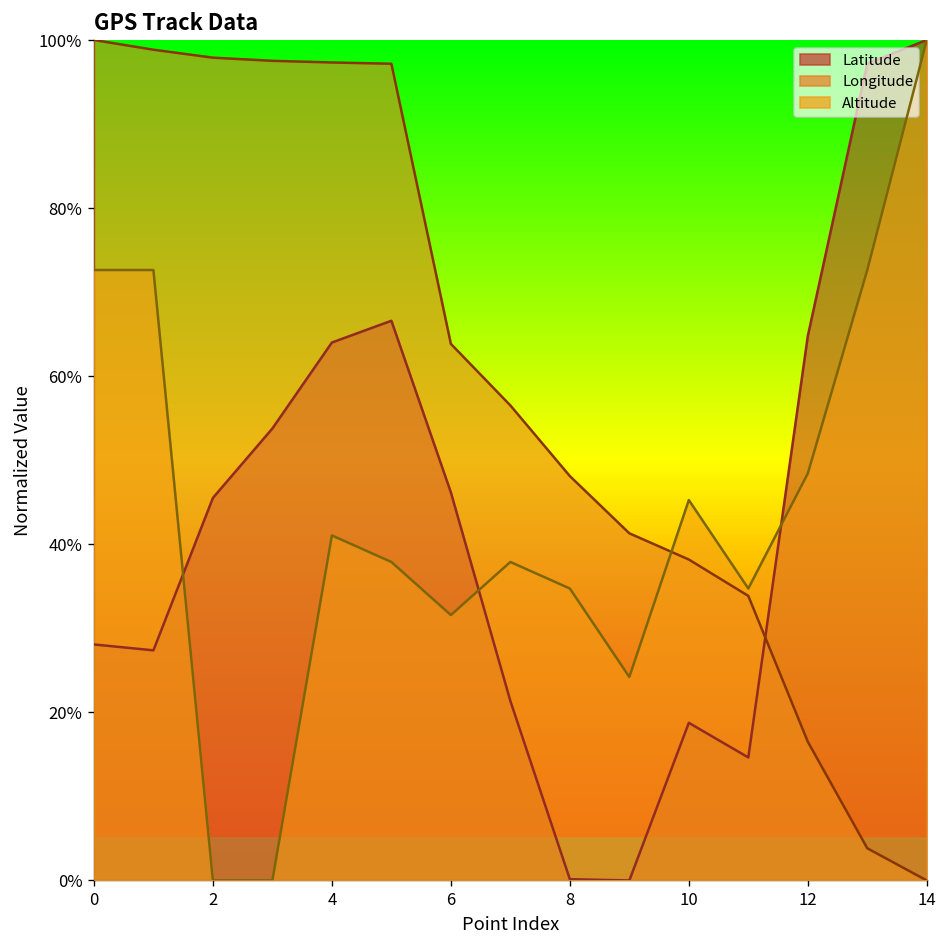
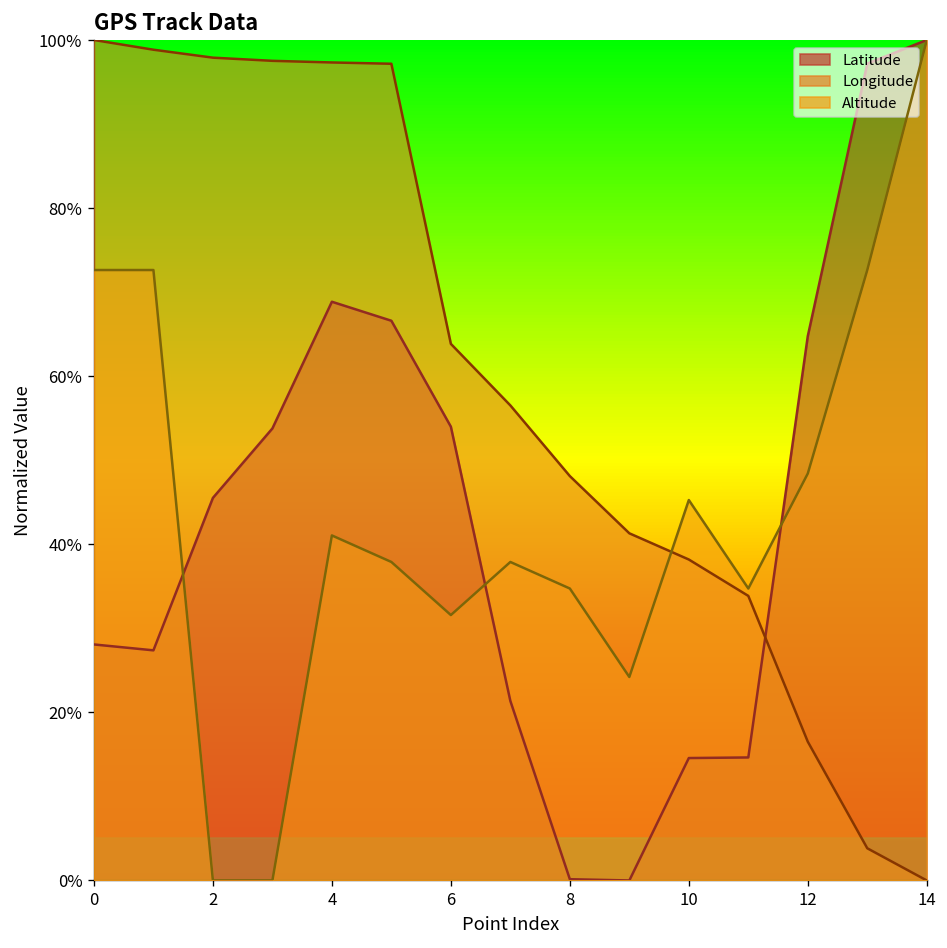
Latitude, 4: 64% -> 69%
Latitude, 6: 46% -> 54%
Latitude, 10: 19% -> 15%
